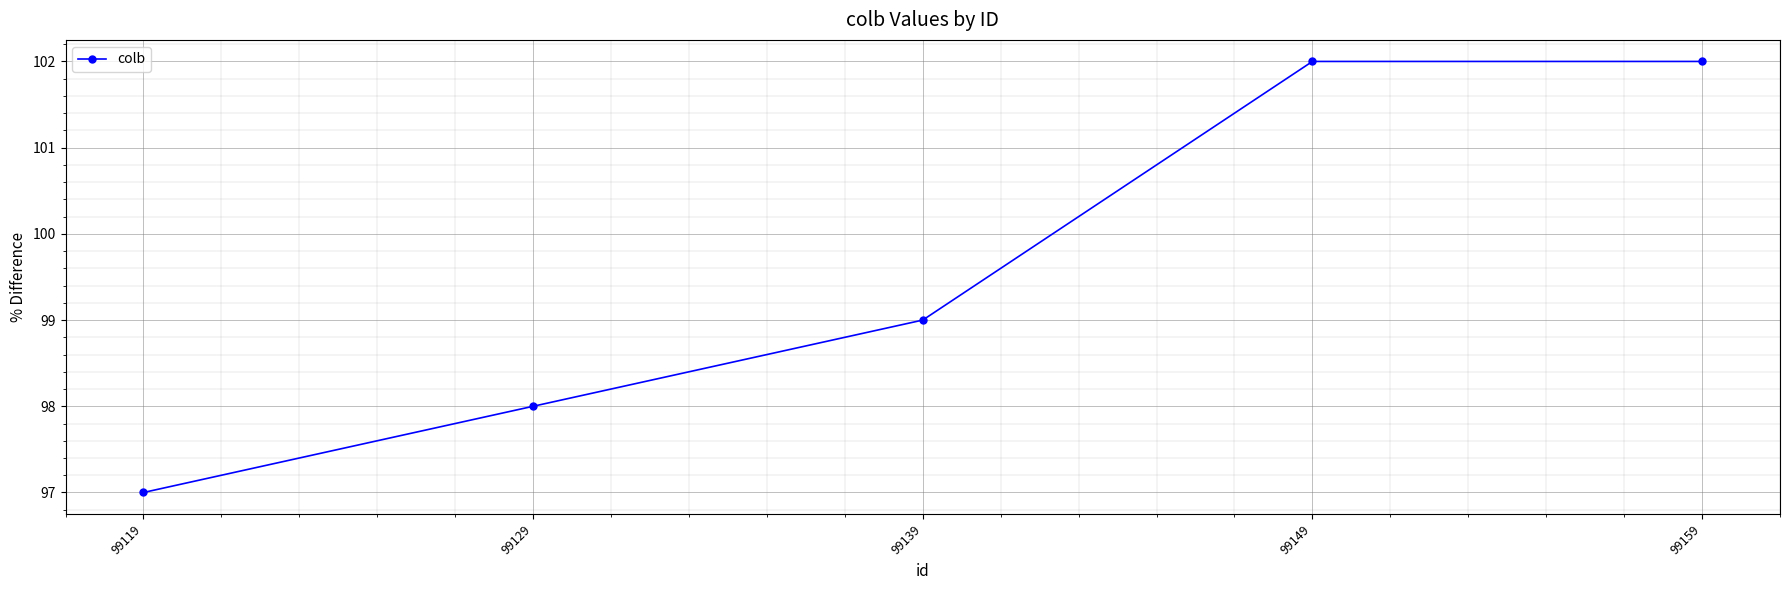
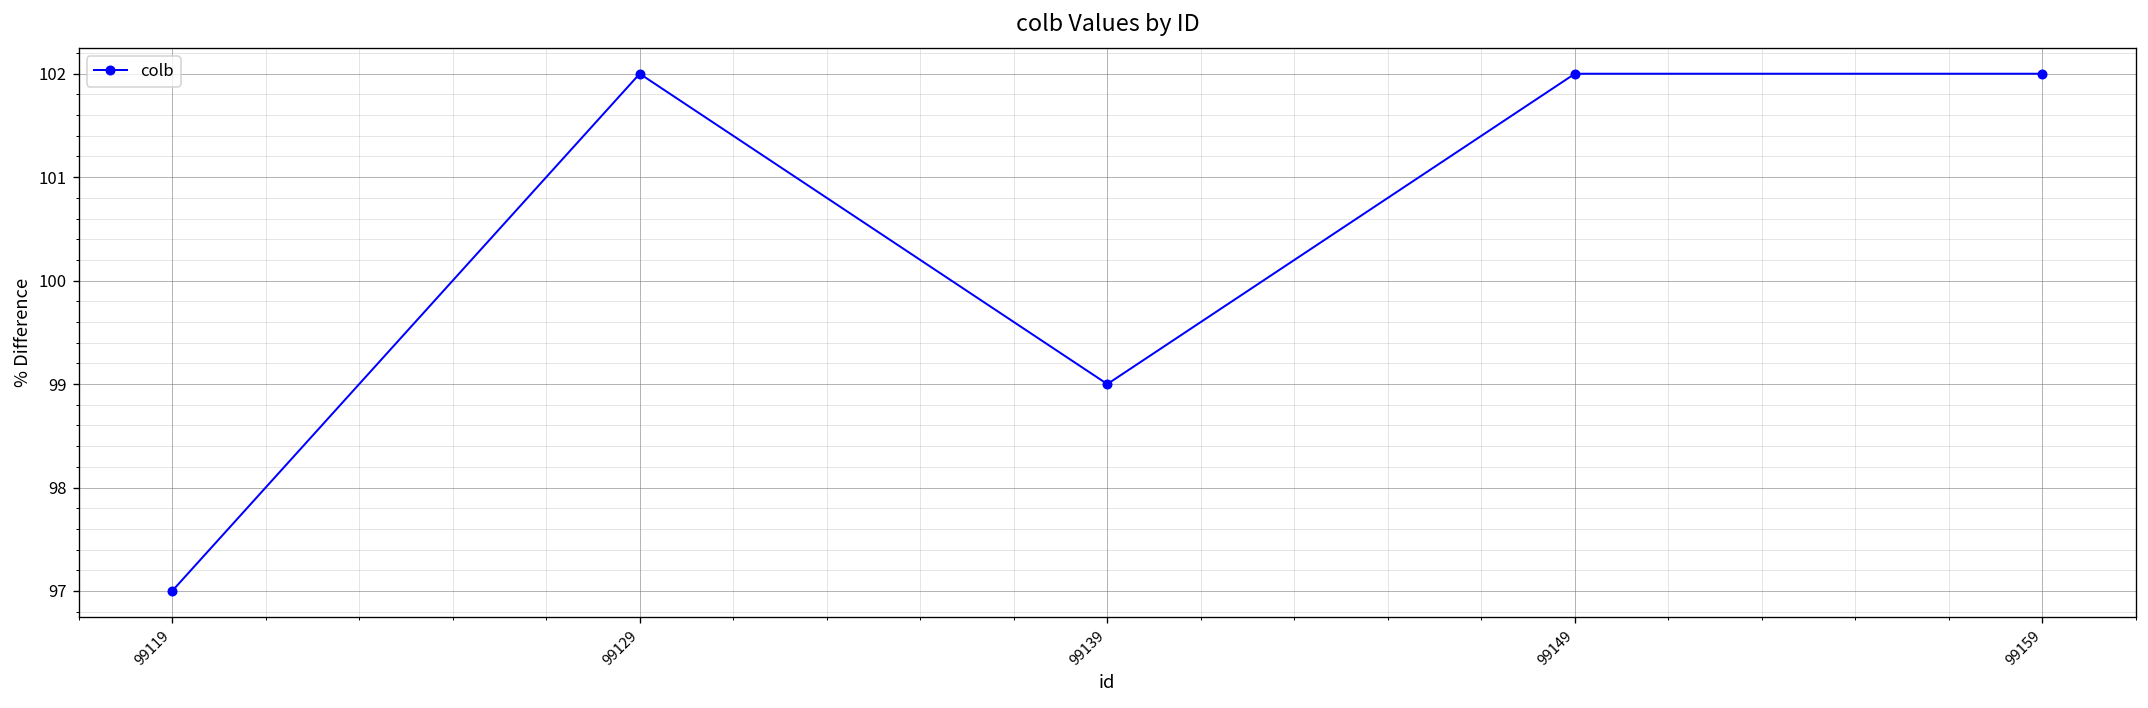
99129: 98 -> 102
